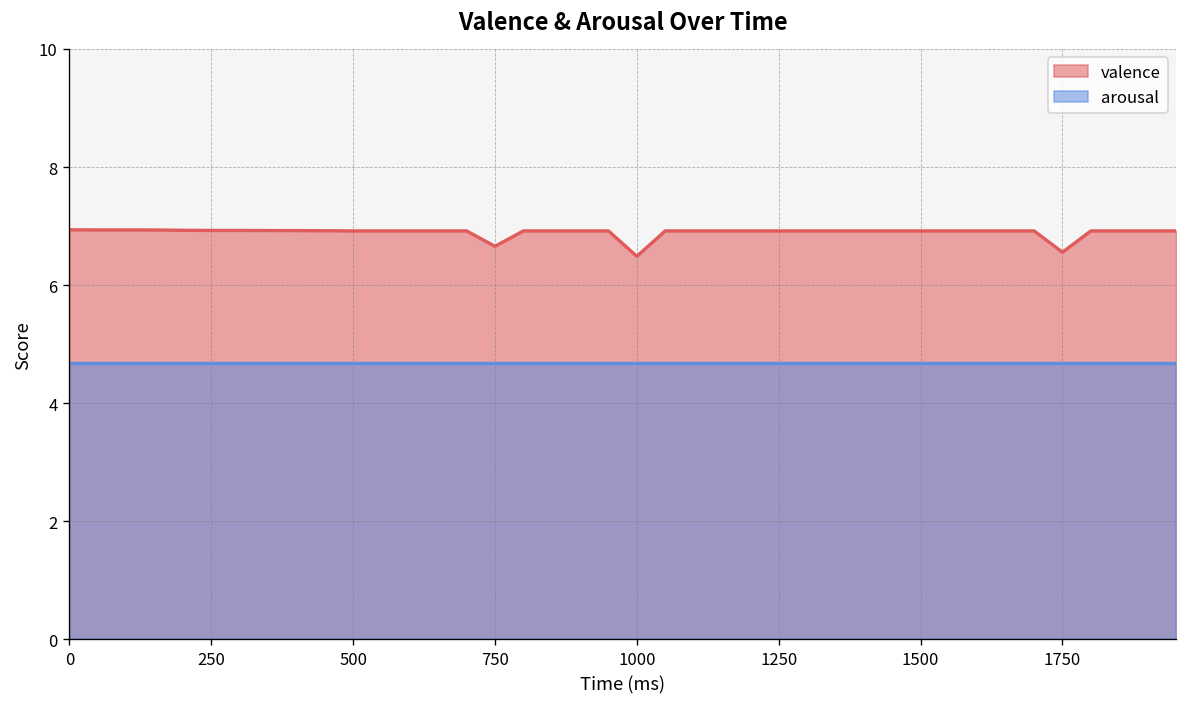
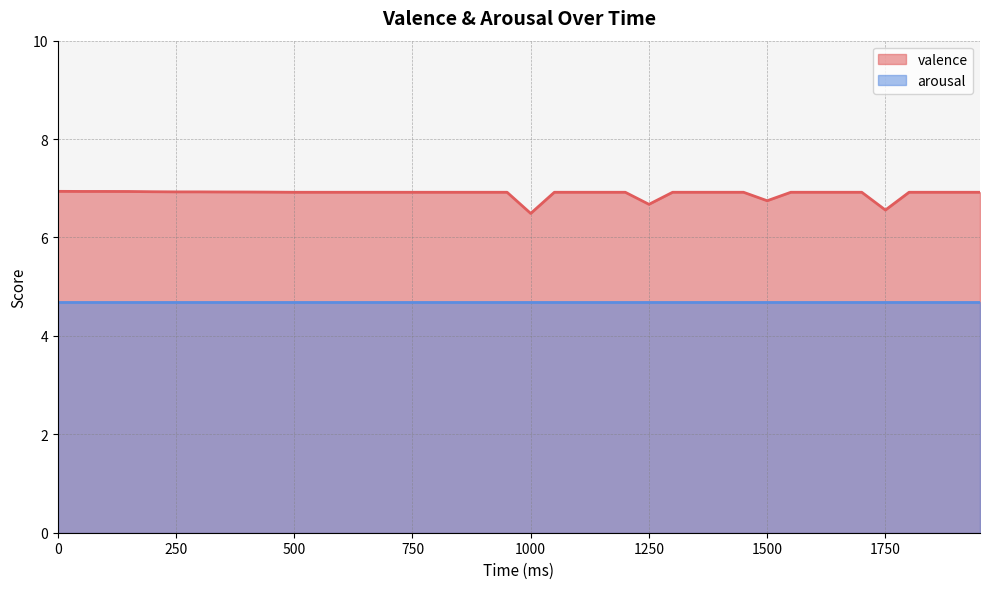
valence, 750: 6.7 -> 6.9
valence, 1250: 6.9 -> 6.7
valence, 1500: 6.9 -> 6.7
